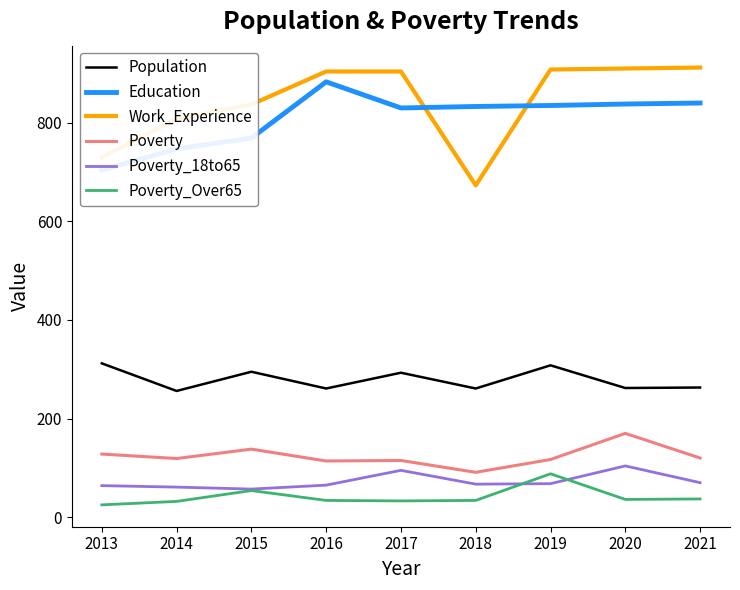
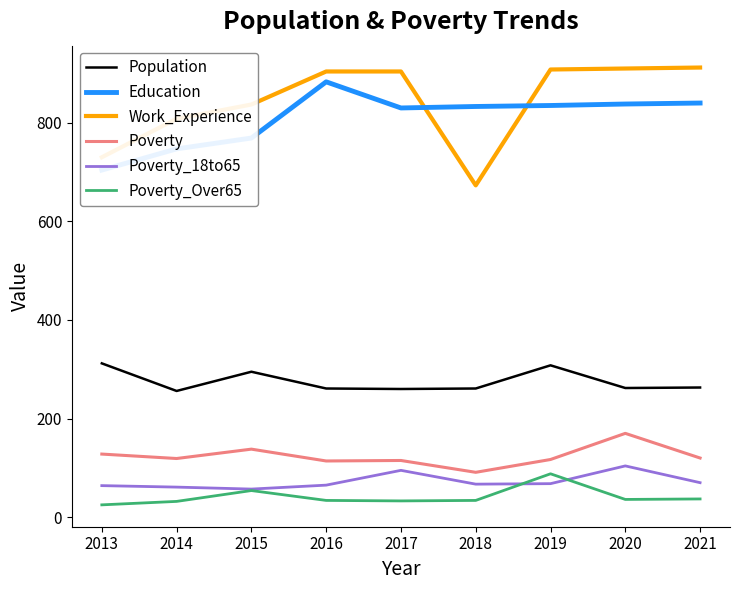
Population, 2017: 290 -> 260
